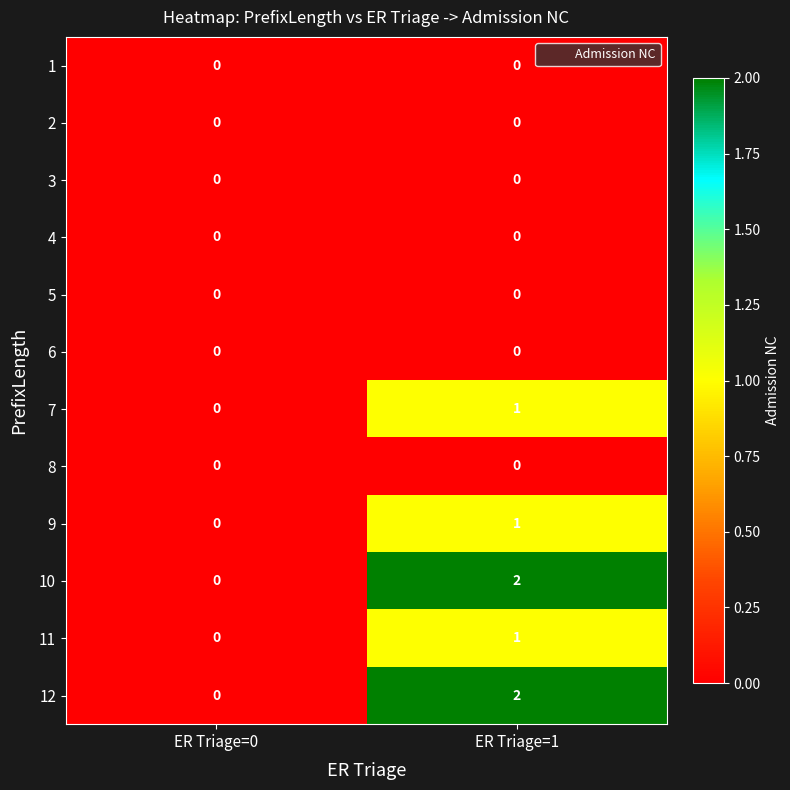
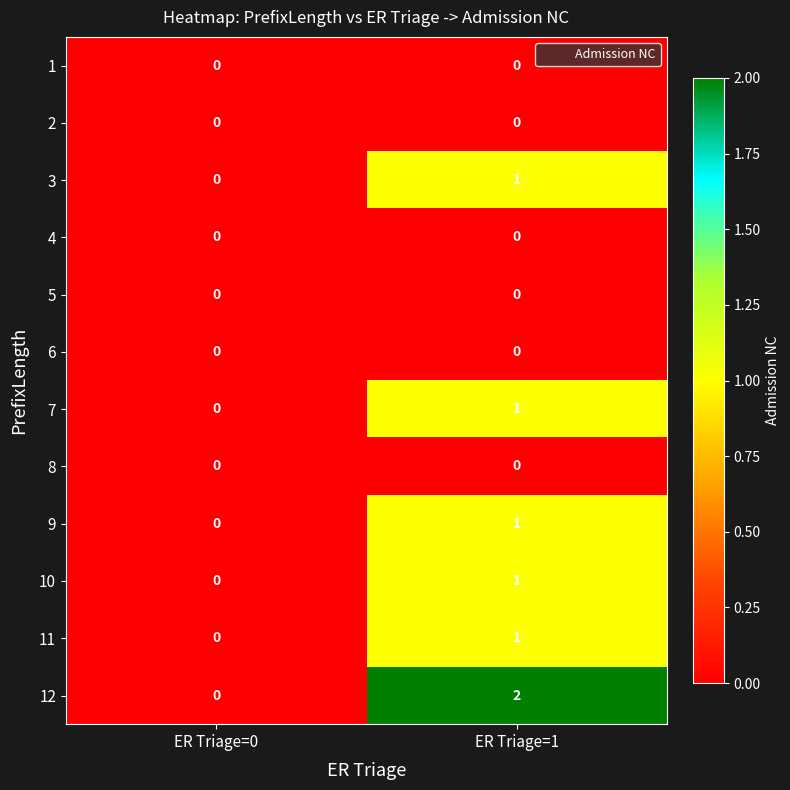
3, ER Triage=1: 0 -> 1
10, ER Triage=1: 2 -> 1
